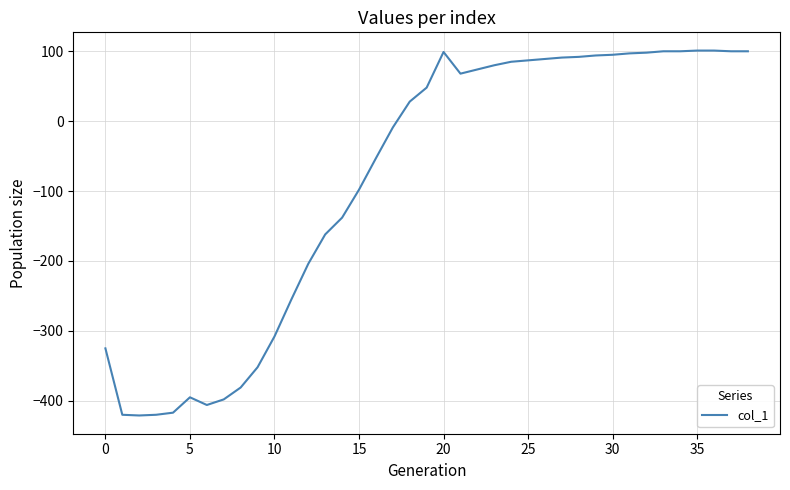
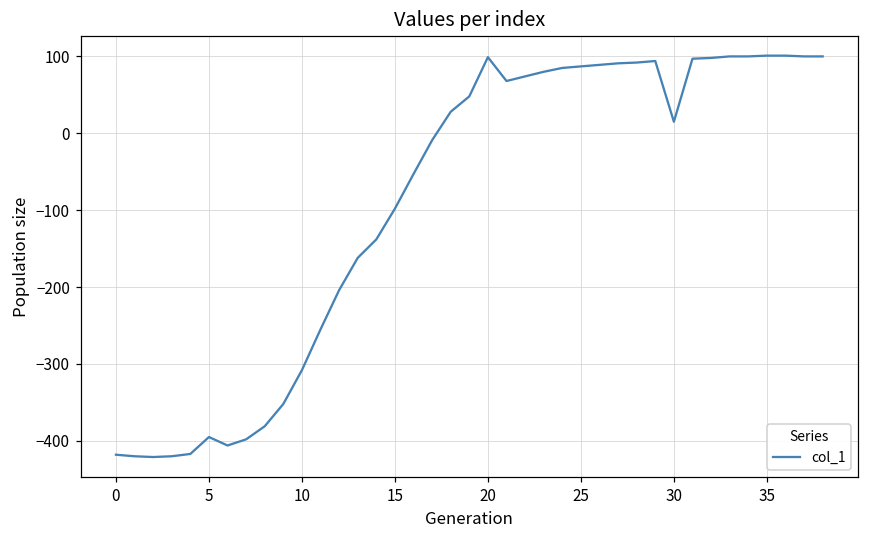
0: -330 -> -420
30: 100 -> 20
